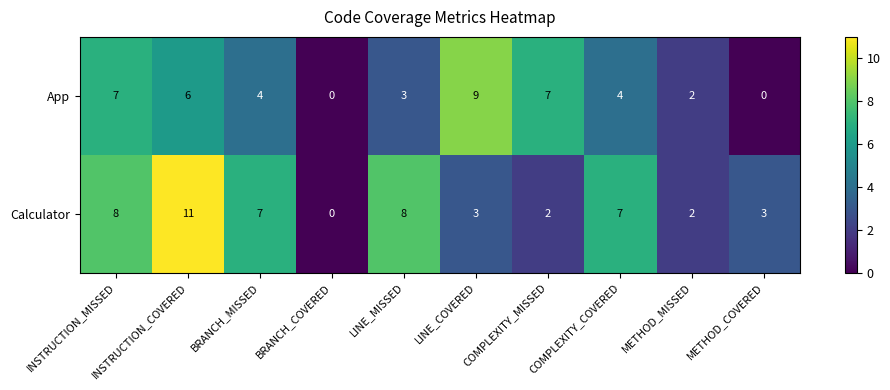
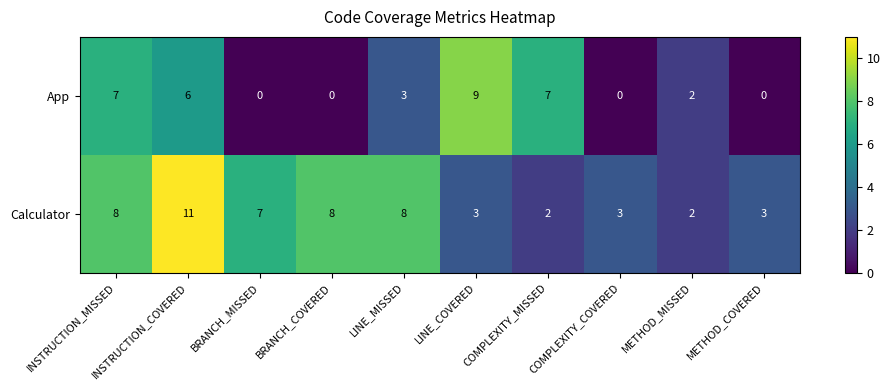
App, BRANCH_MISSED: 4 -> 0
App, COMPLEXITY_COVERED: 4 -> 0
Calculator, BRANCH_COVERED: 0 -> 8
Calculator, COMPLEXITY_COVERED: 7 -> 3
